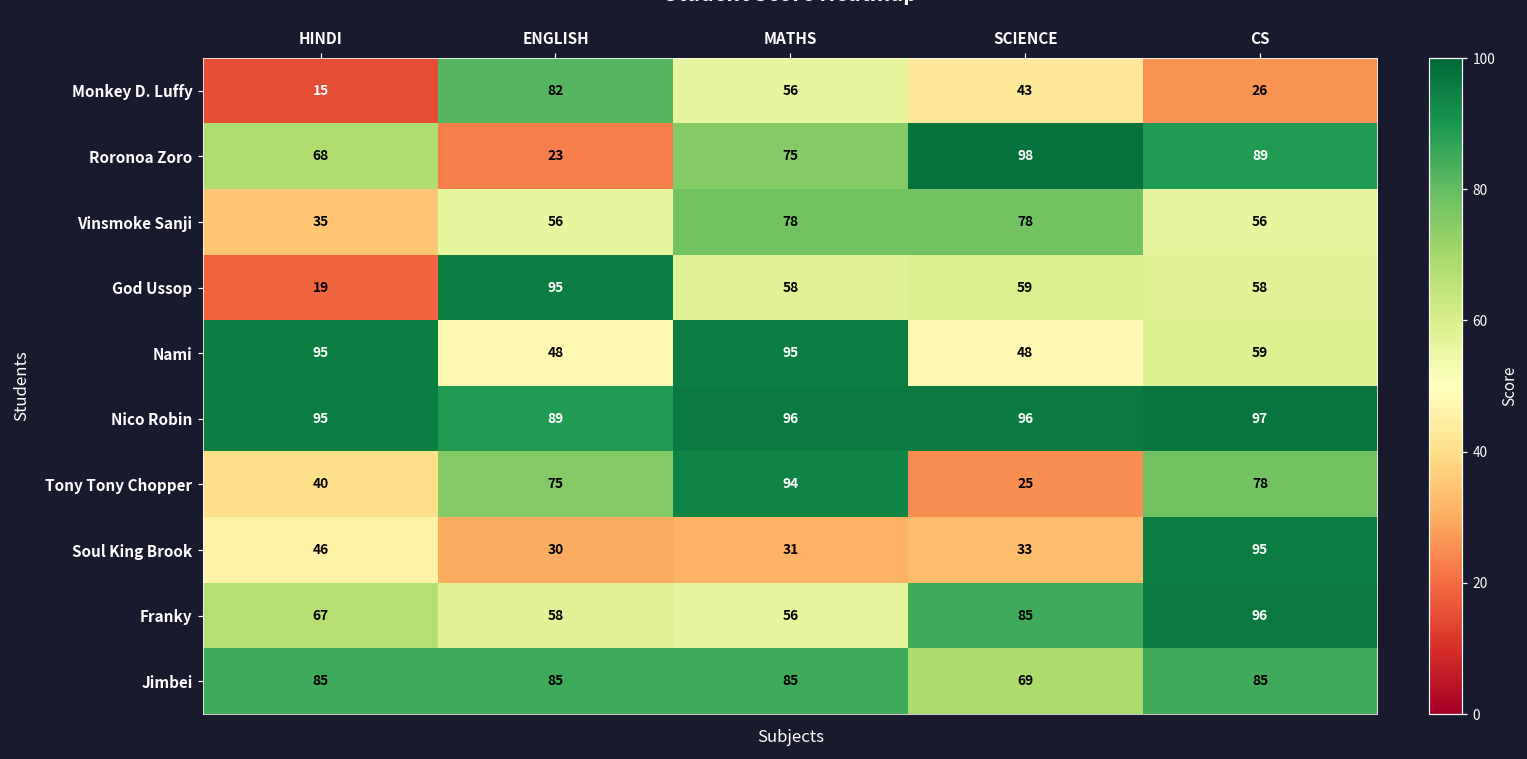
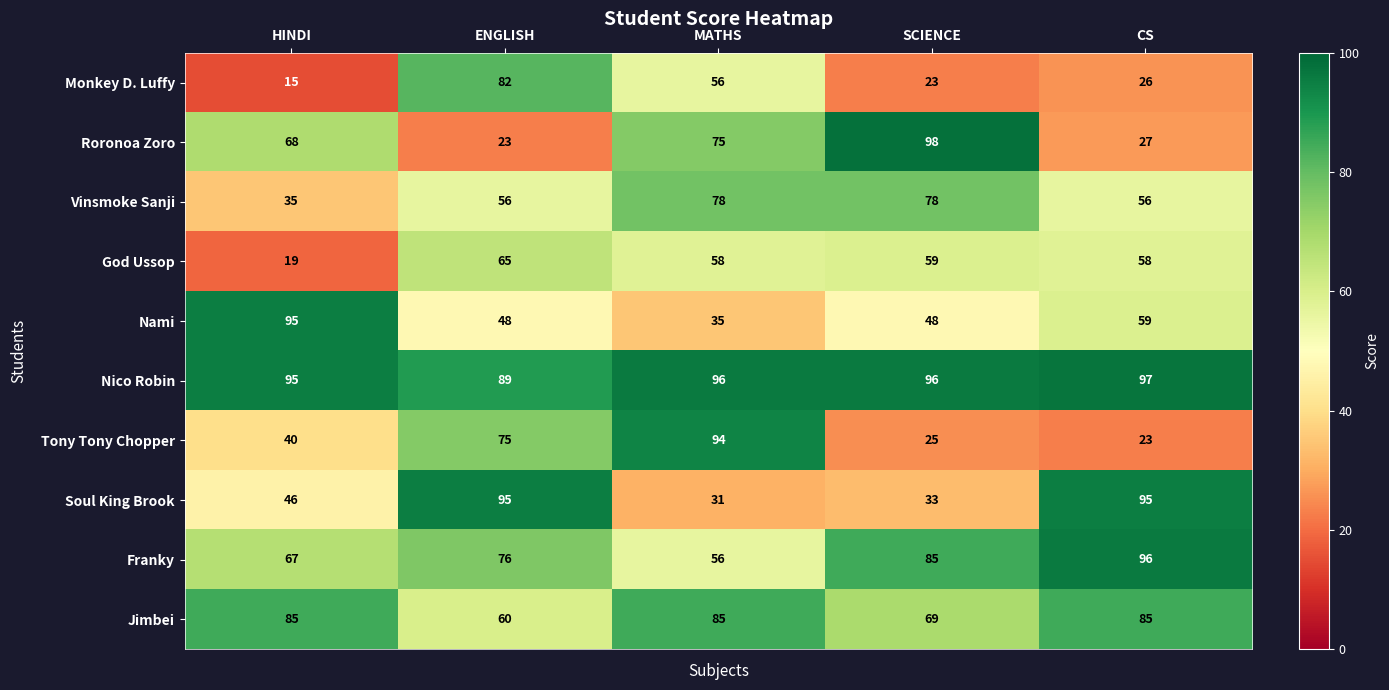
Monkey D. Luffy, SCIENCE: 43 -> 23
Roronoa Zoro, CS: 89 -> 27
God Ussop, ENGLISH: 95 -> 65
Nami, MATHS: 95 -> 35
Tony Tony Chopper, CS: 78 -> 23
Soul King Brook, ENGLISH: 30 -> 95
Franky, ENGLISH: 58 -> 76
Jimbei, ENGLISH: 85 -> 60
